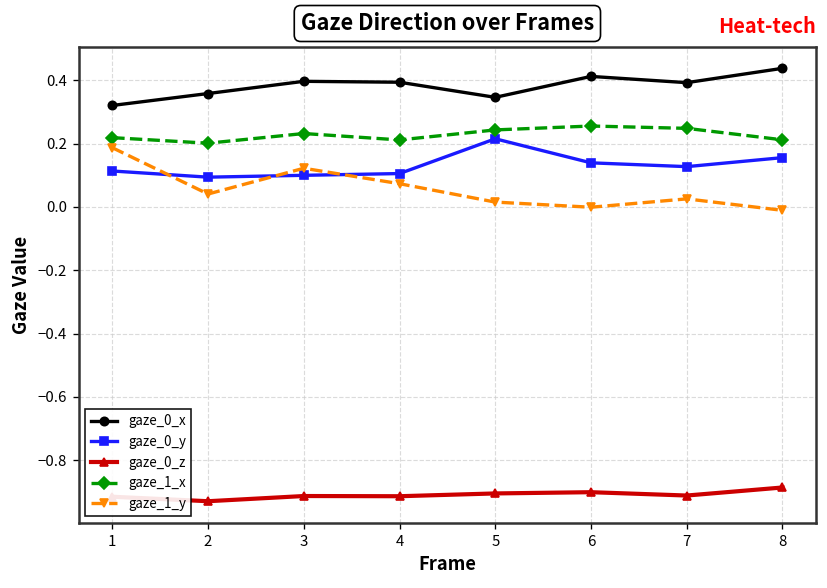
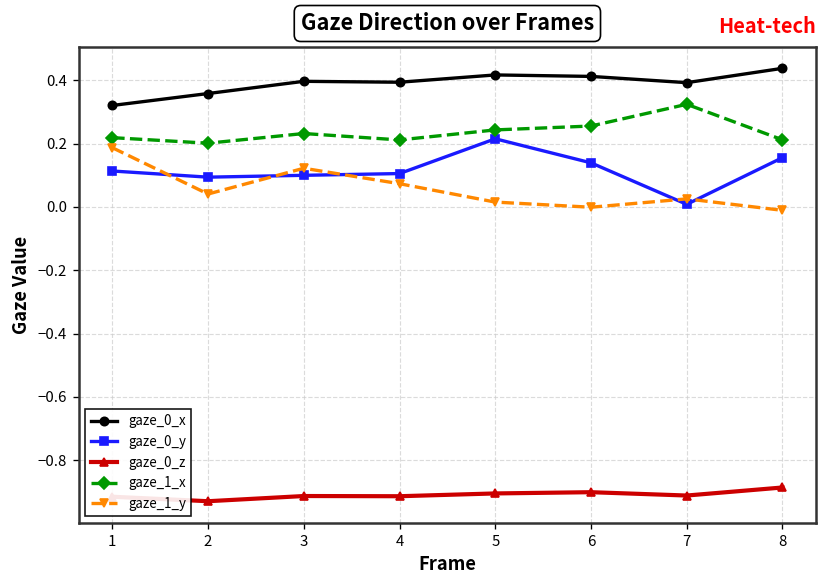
gaze_0_x, 5: 0.35 -> 0.42
gaze_0_y, 7: 0.13 -> 0.01
gaze_1_x, 7: 0.25 -> 0.32
